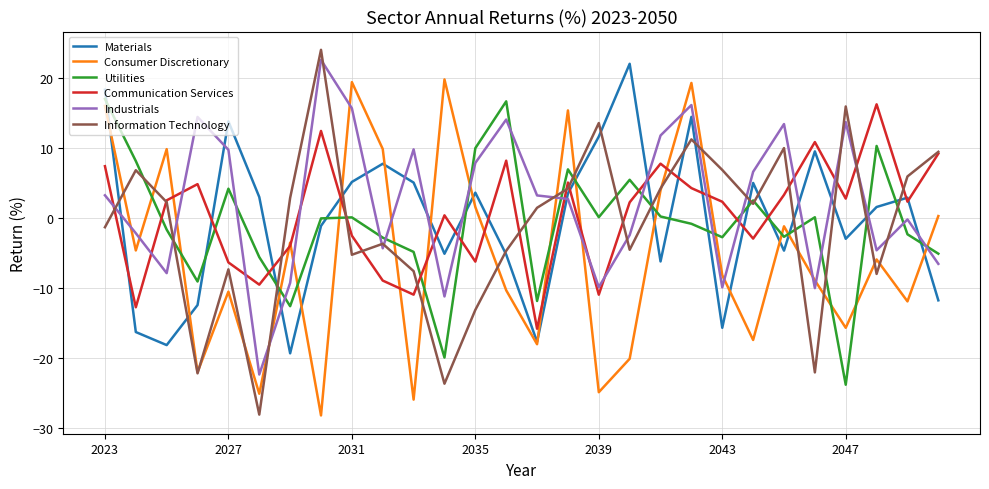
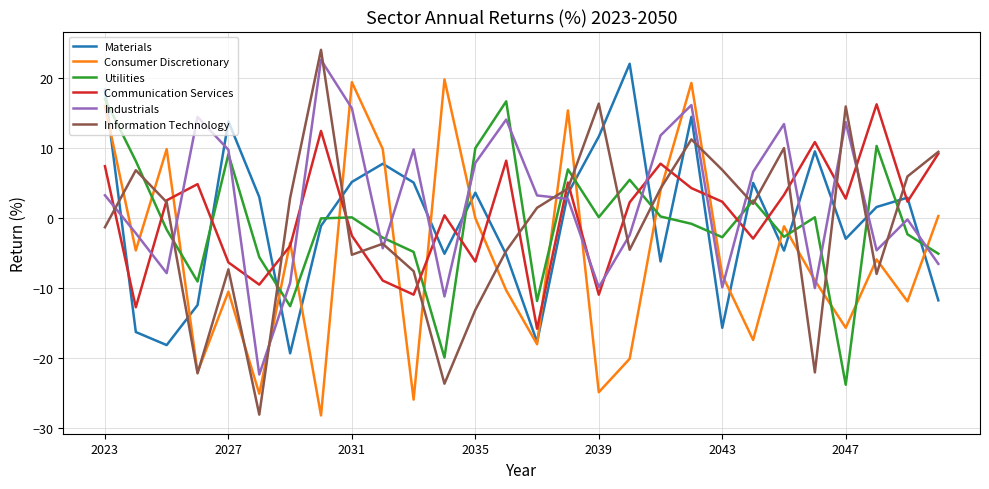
Utilities, 2027: 4 -> 9
Consumer Discretionary, 2035: 2 -> 0
Information Technology, 2039: 14 -> 16
